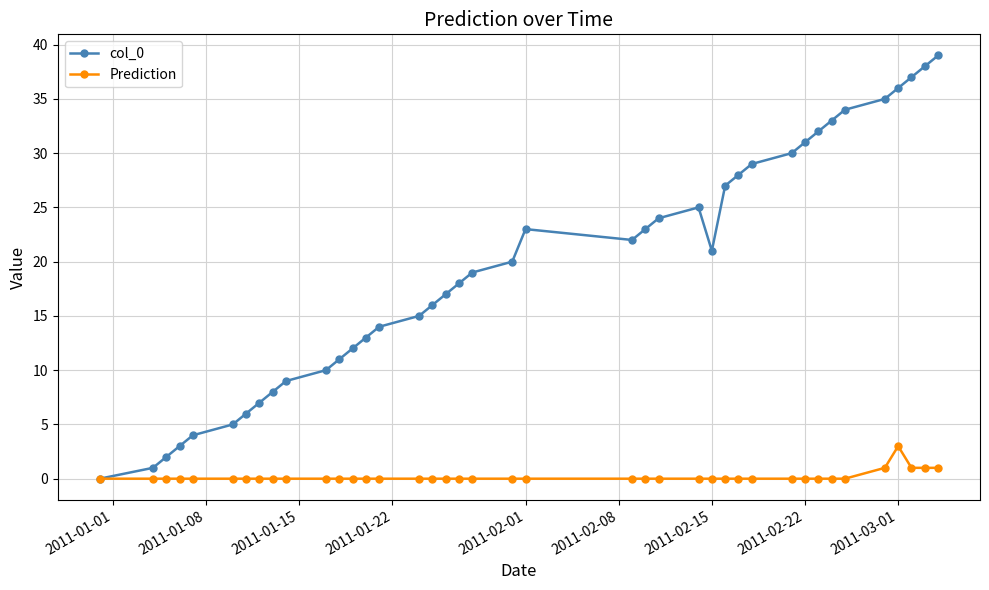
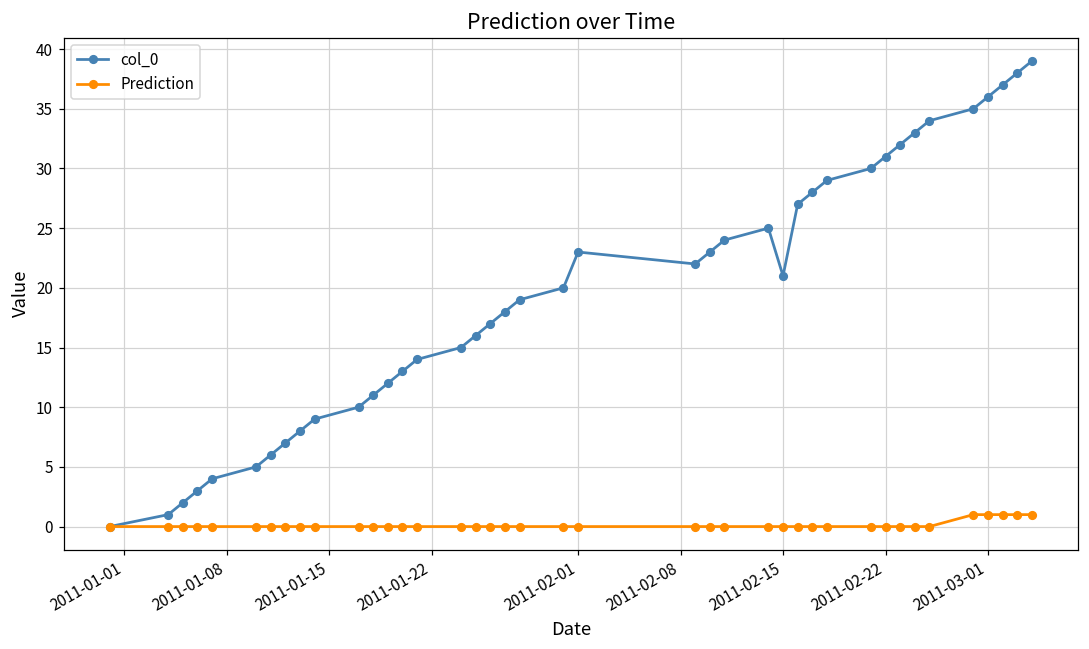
Prediction, 2011-03-01: 3 -> 1
